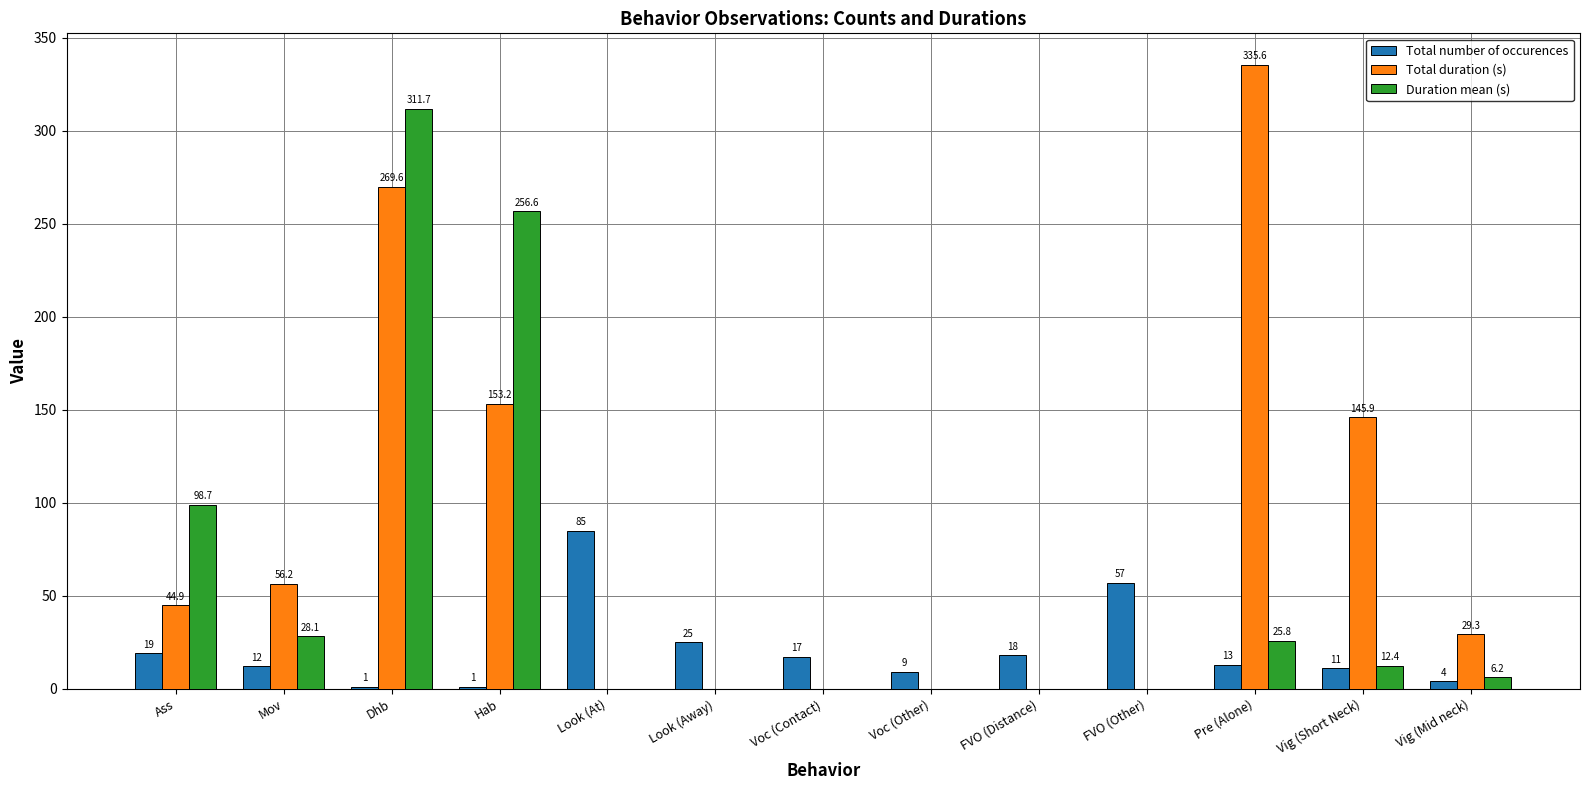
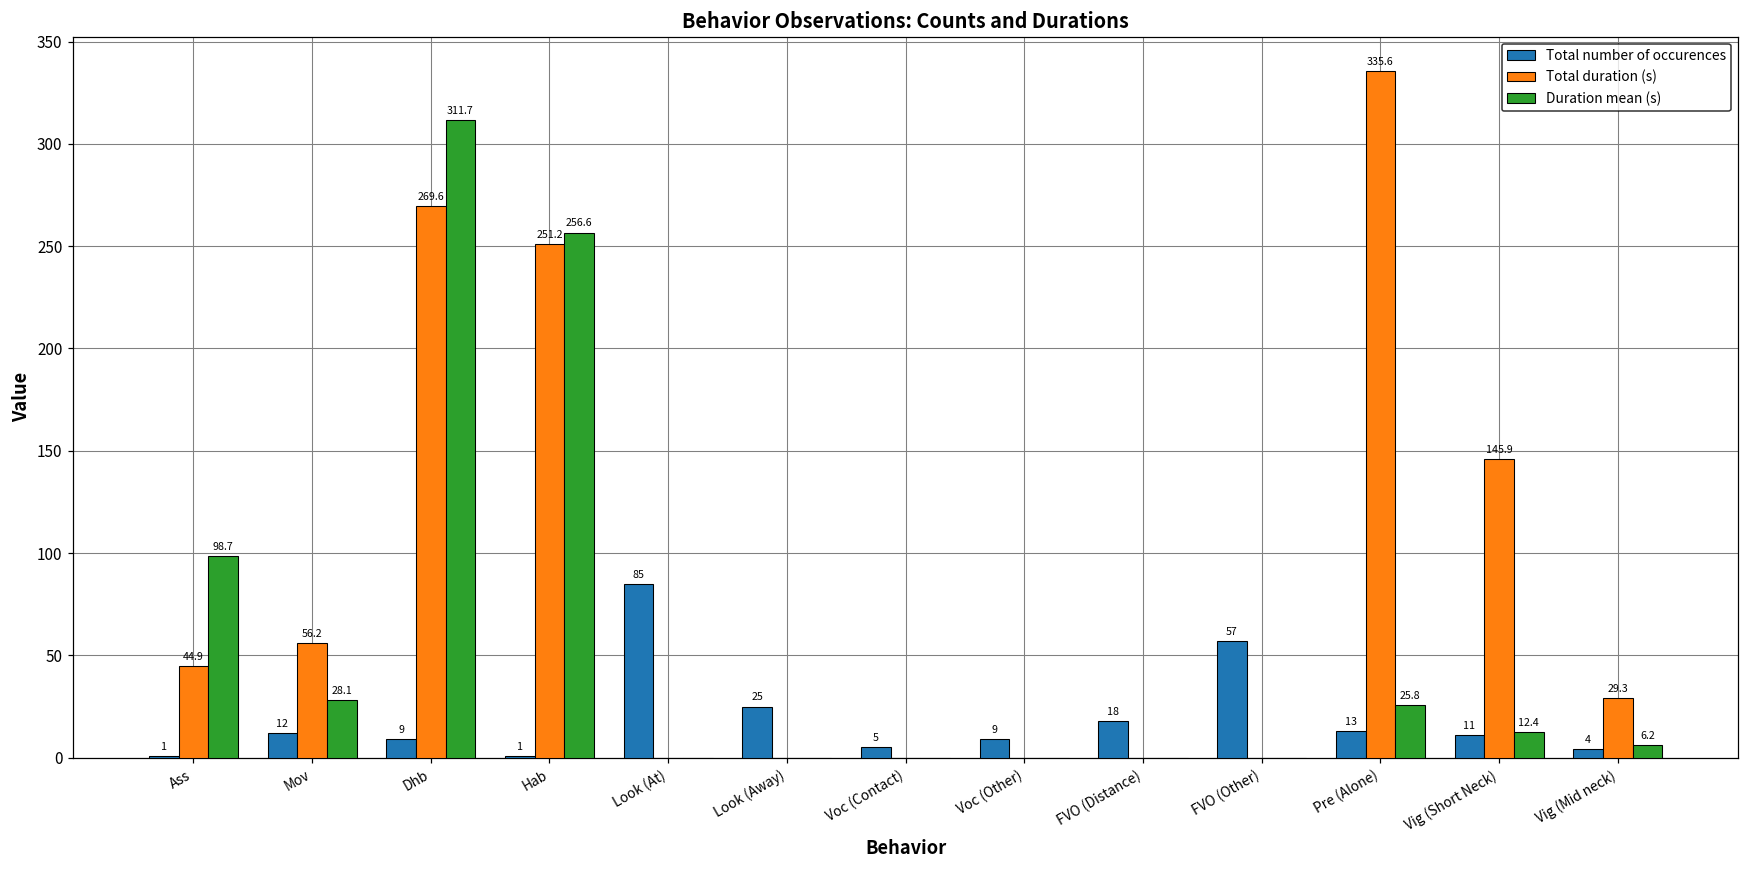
Total number of occurences, Ass: 19 -> 1
Total number of occurences, Dhb: 1 -> 9
Total duration (s), Hab: 153.2 -> 251.2
Total number of occurences, Voc (Contact): 17 -> 5
